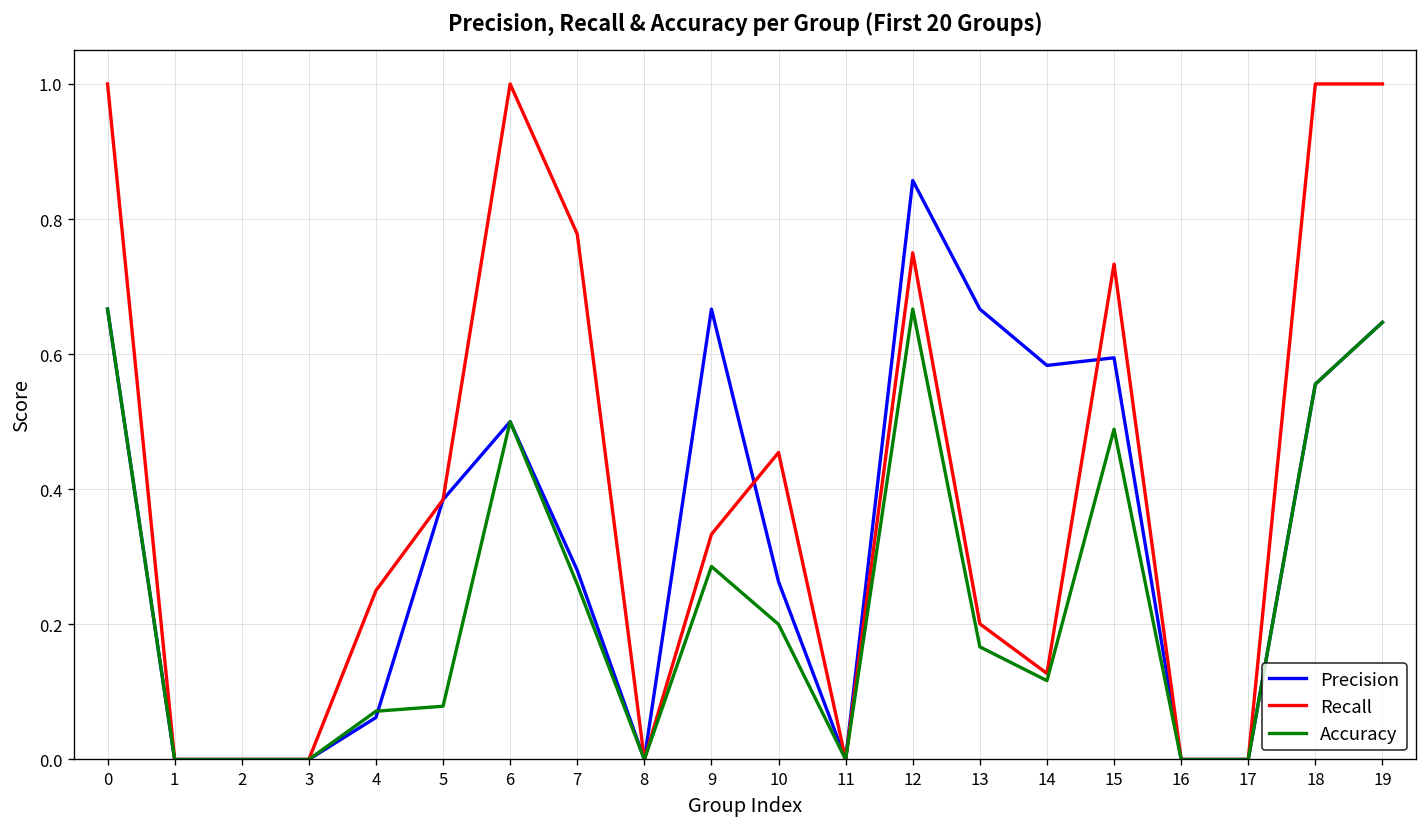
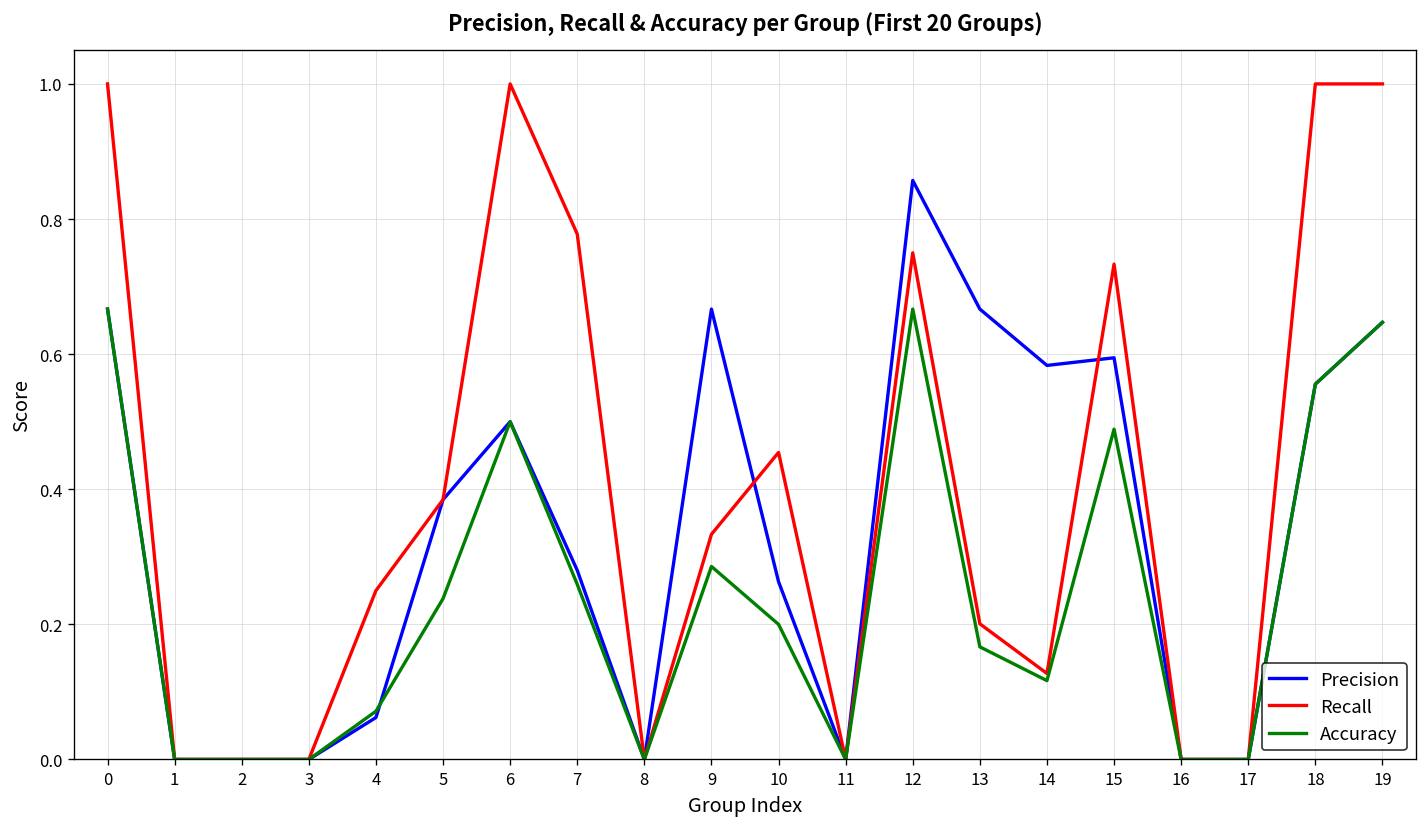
Accuracy, 5: 0.08 -> 0.24
